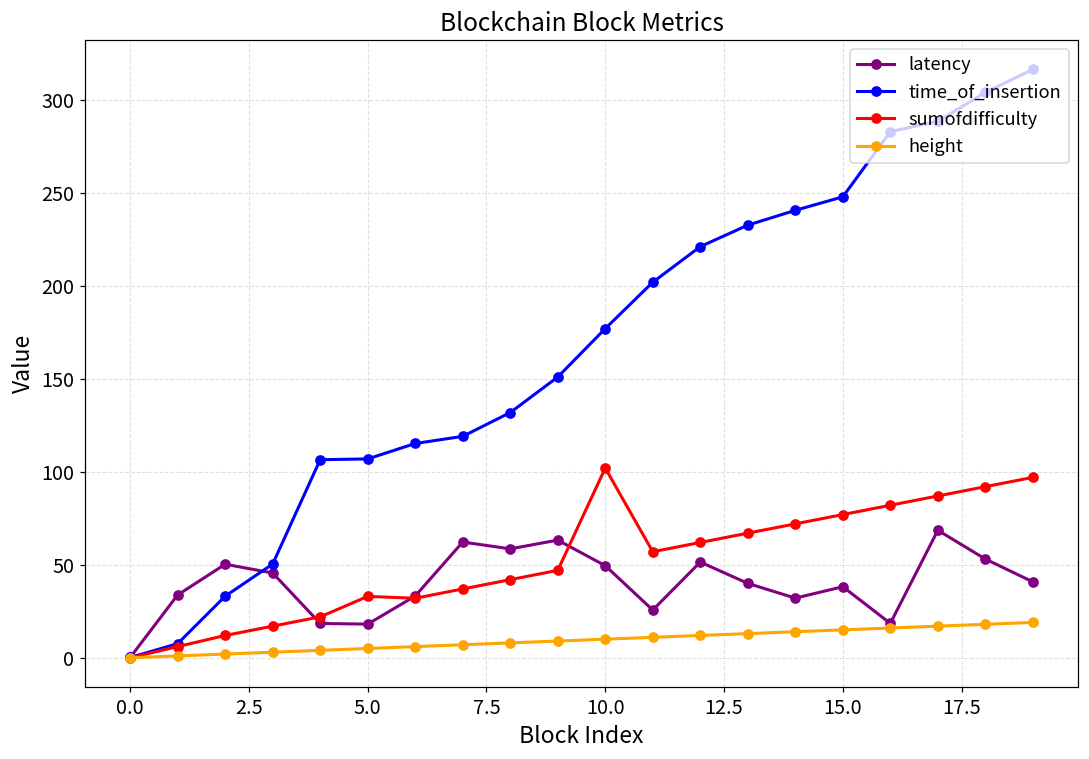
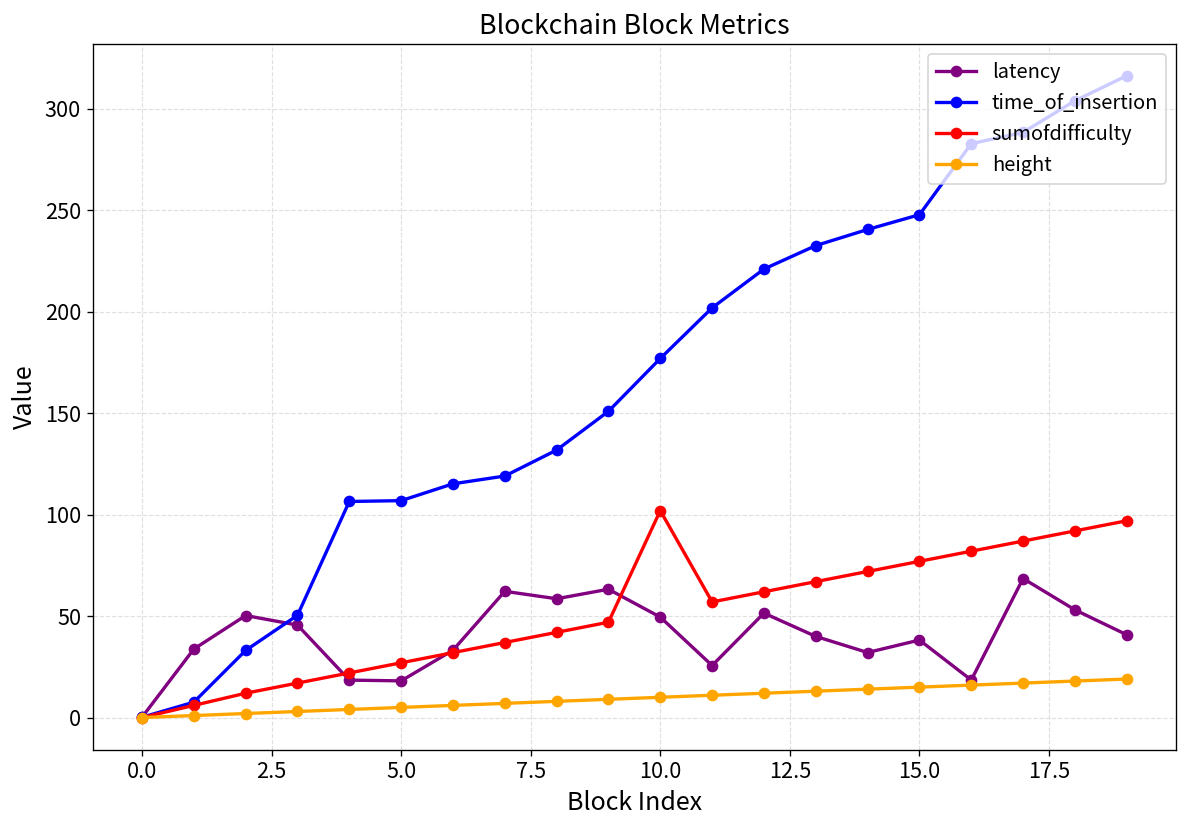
sumofdifficulty, 5.0: 33 -> 27
